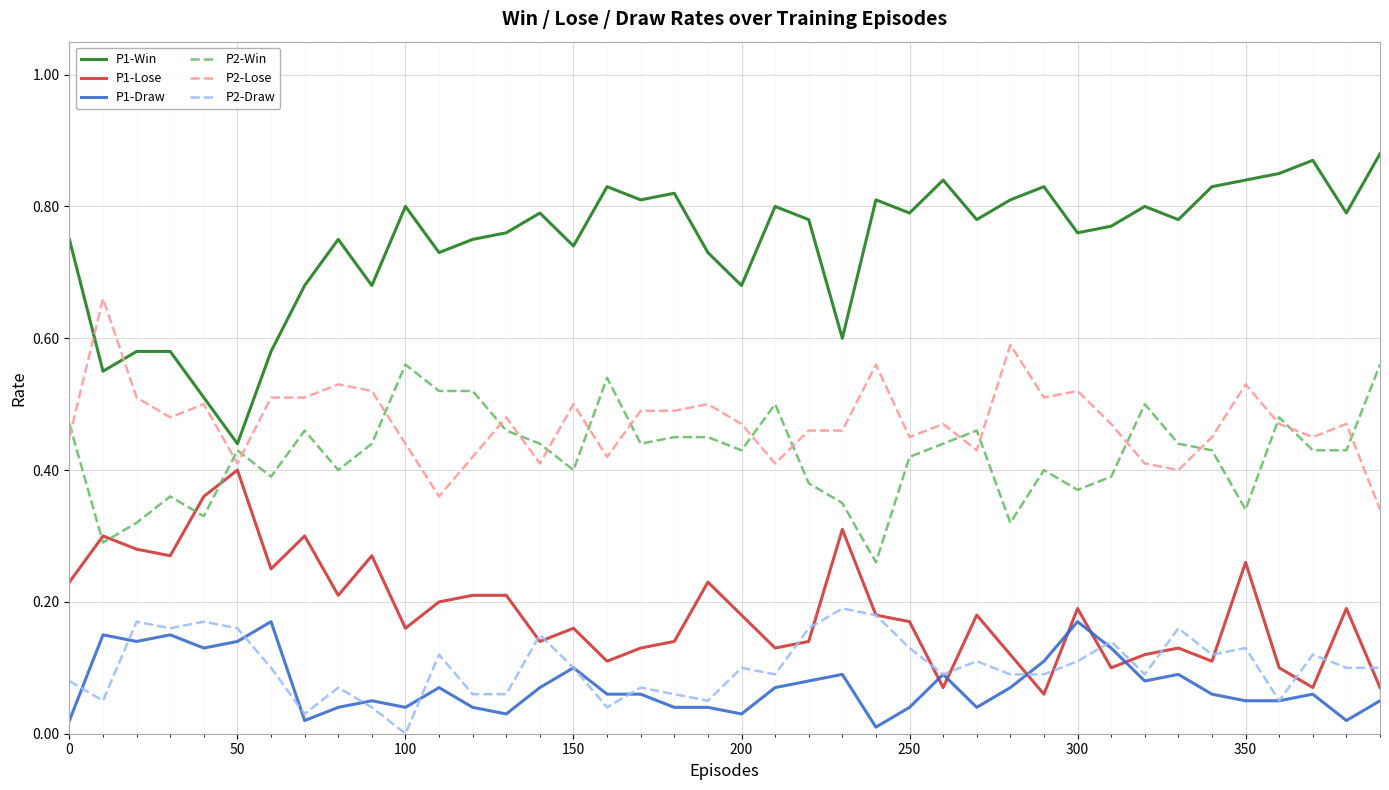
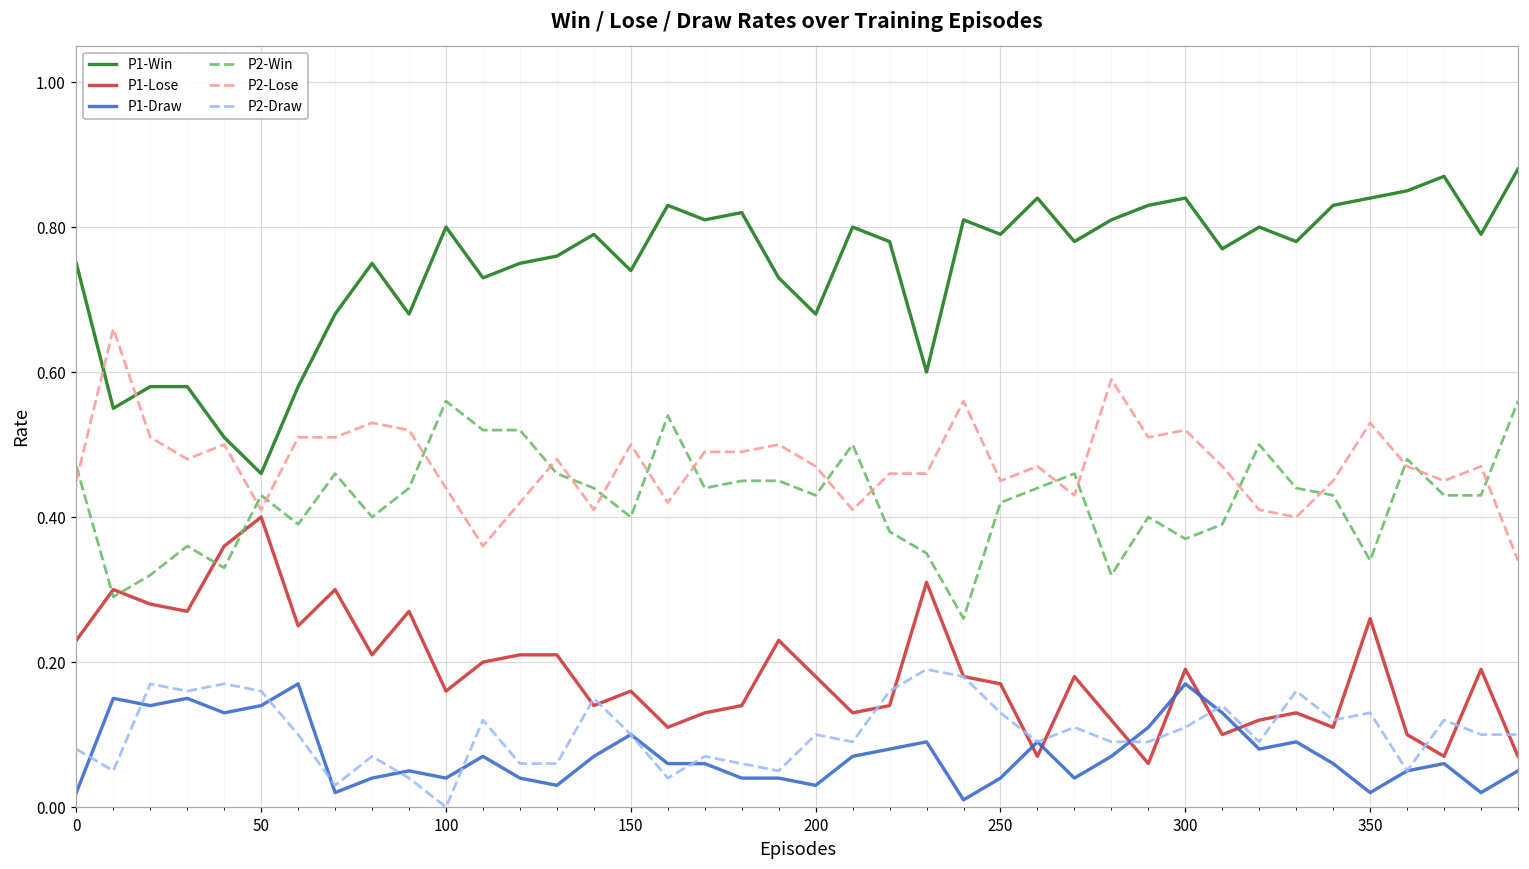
P1-Win, 50: 0.44 -> 0.46
P1-Win, 300: 0.76 -> 0.84
P1-Draw, 350: 0.05 -> 0.02
